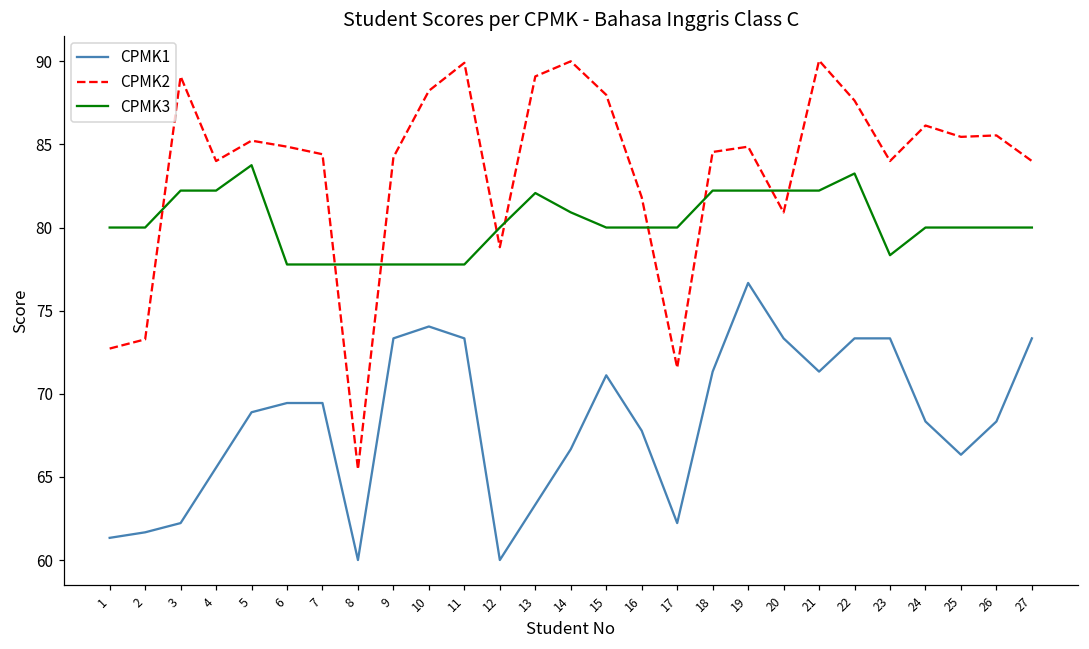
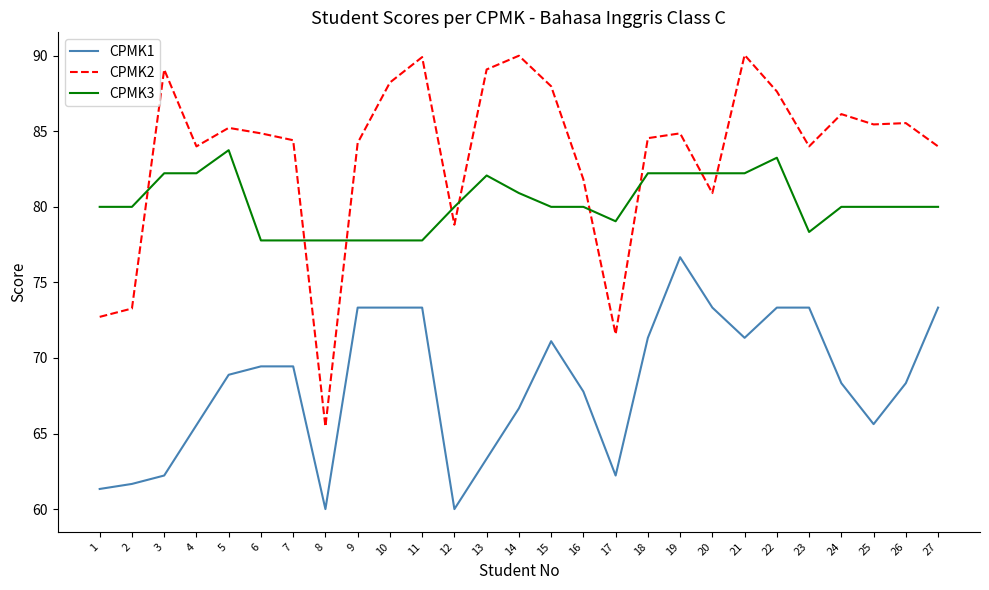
CPMK1, 10: 74.0 -> 73.3
CPMK3, 17: 80.0 -> 79.0
CPMK1, 25: 66.3 -> 65.6
